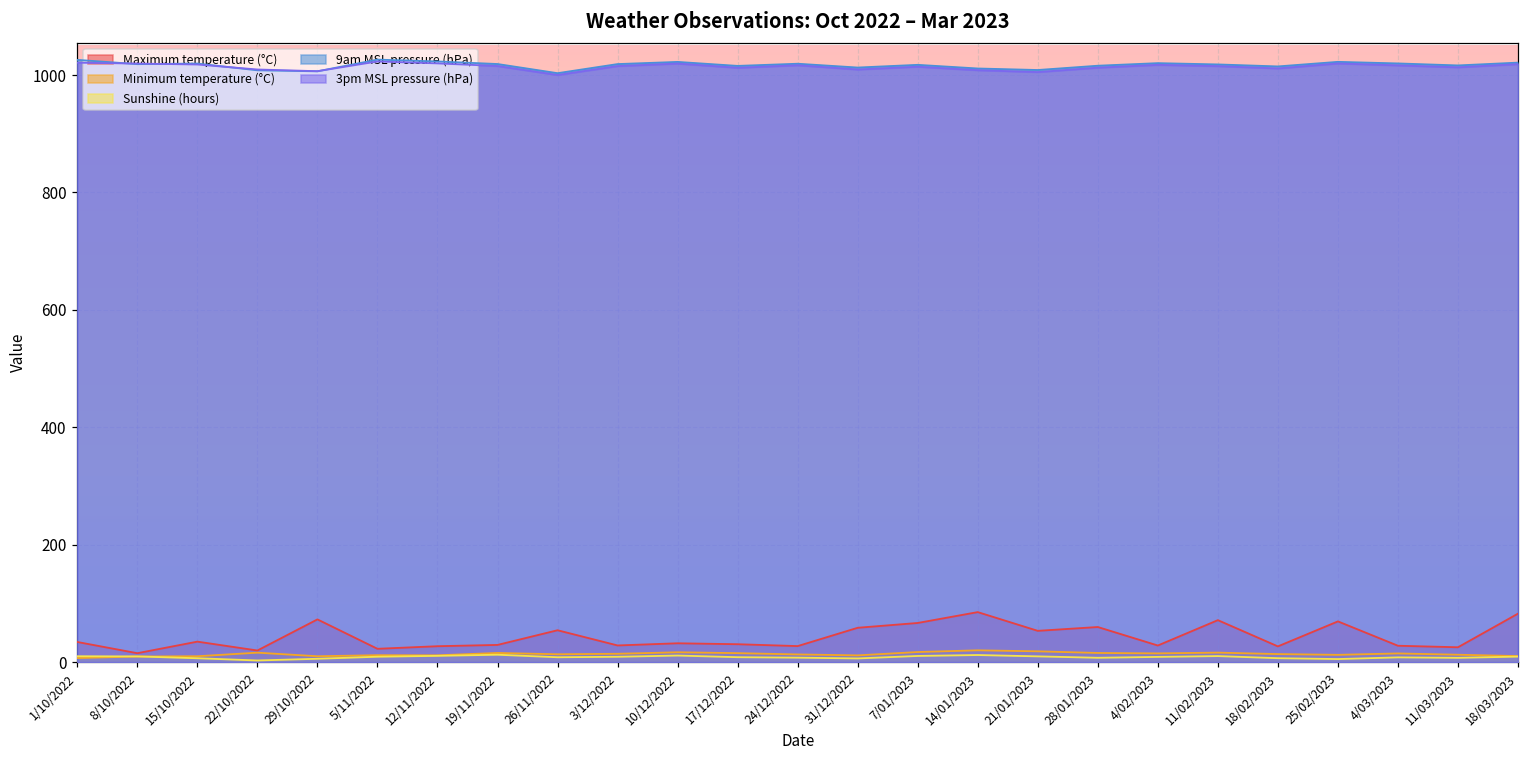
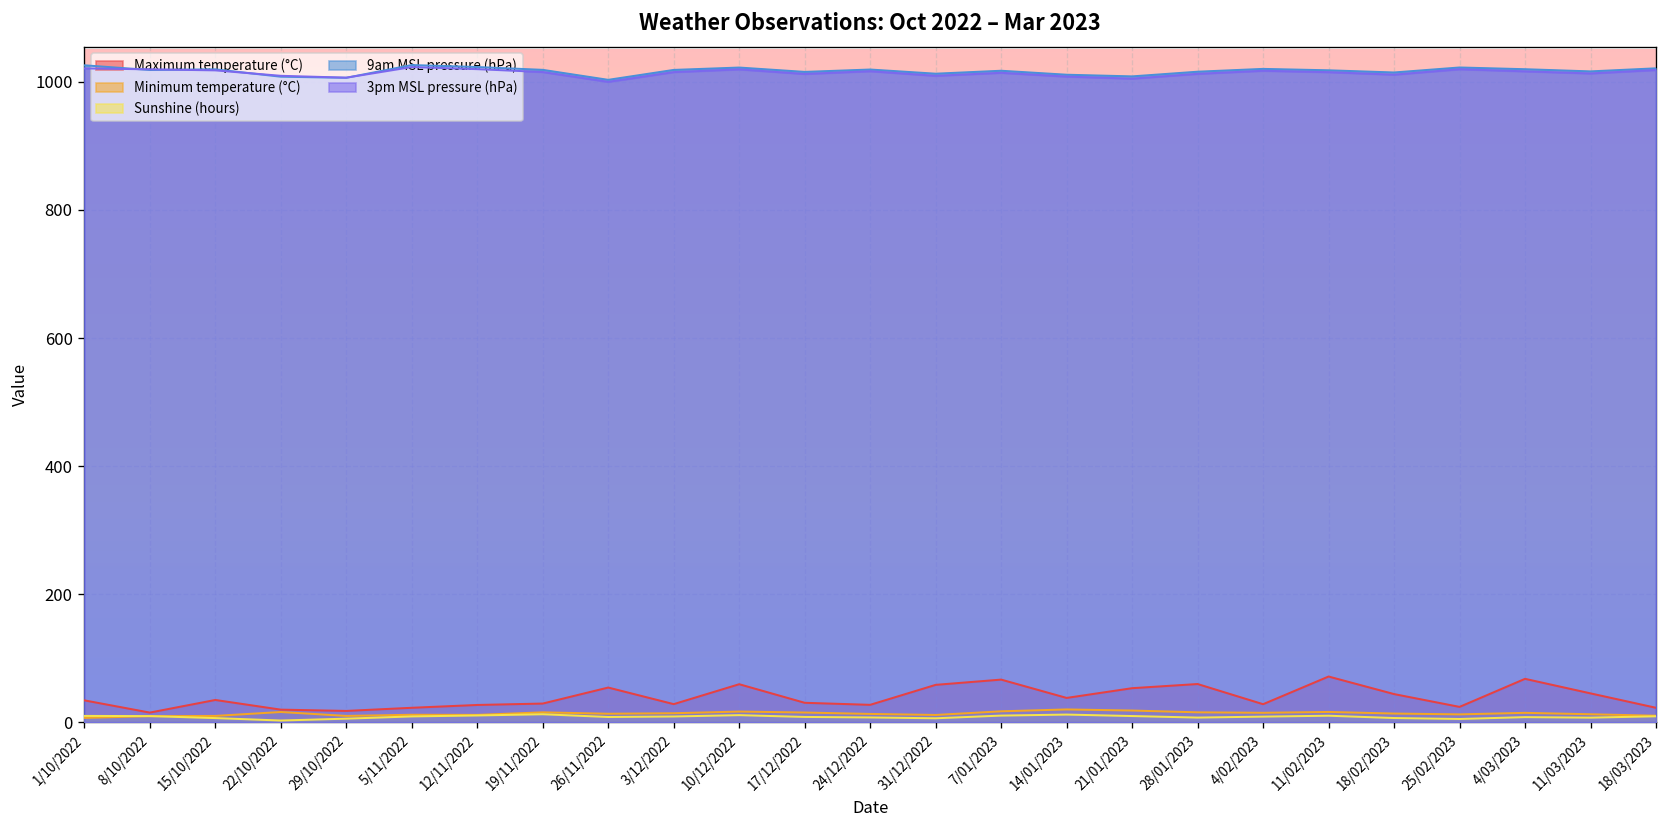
Maximum temperature (°C), 29/10/2022: 70 -> 20
Maximum temperature (°C), 10/12/2022: 30 -> 60
Maximum temperature (°C), 14/01/2023: 90 -> 40
Maximum temperature (°C), 18/02/2023: 30 -> 40
Maximum temperature (°C), 25/02/2023: 70 -> 20
Maximum temperature (°C), 4/03/2023: 30 -> 70
Maximum temperature (°C), 11/03/2023: 30 -> 50
Maximum temperature (°C), 18/03/2023: 80 -> 20
